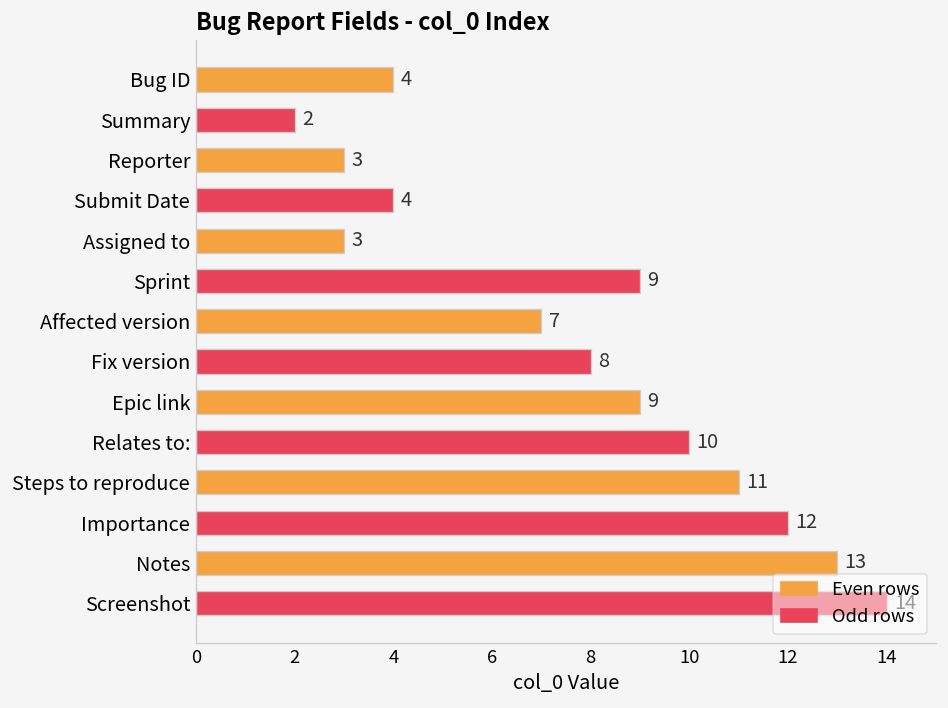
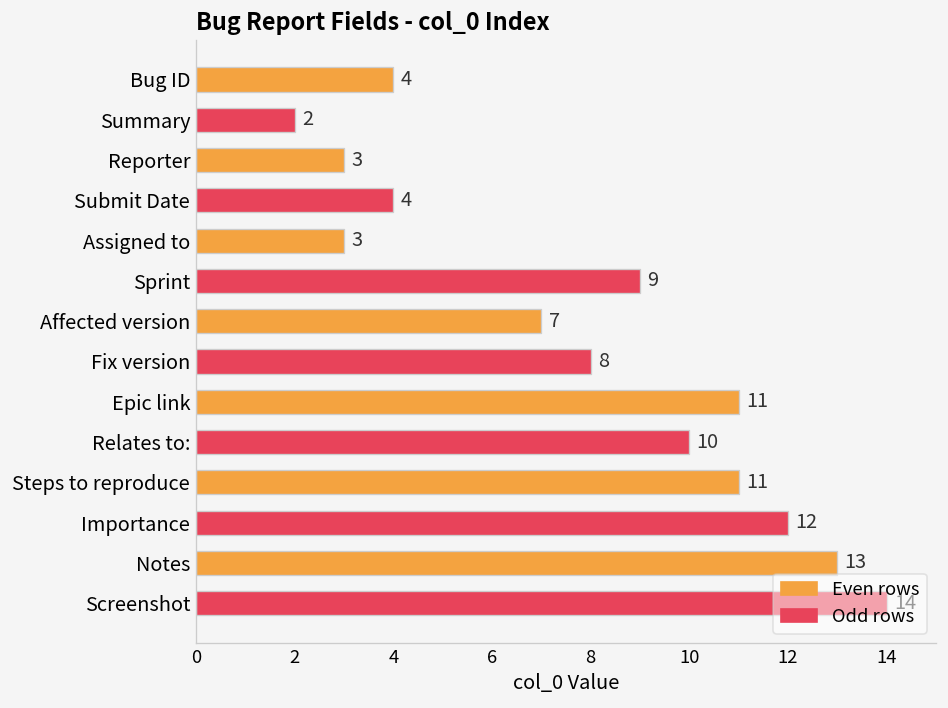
Epic link: 9 -> 11
